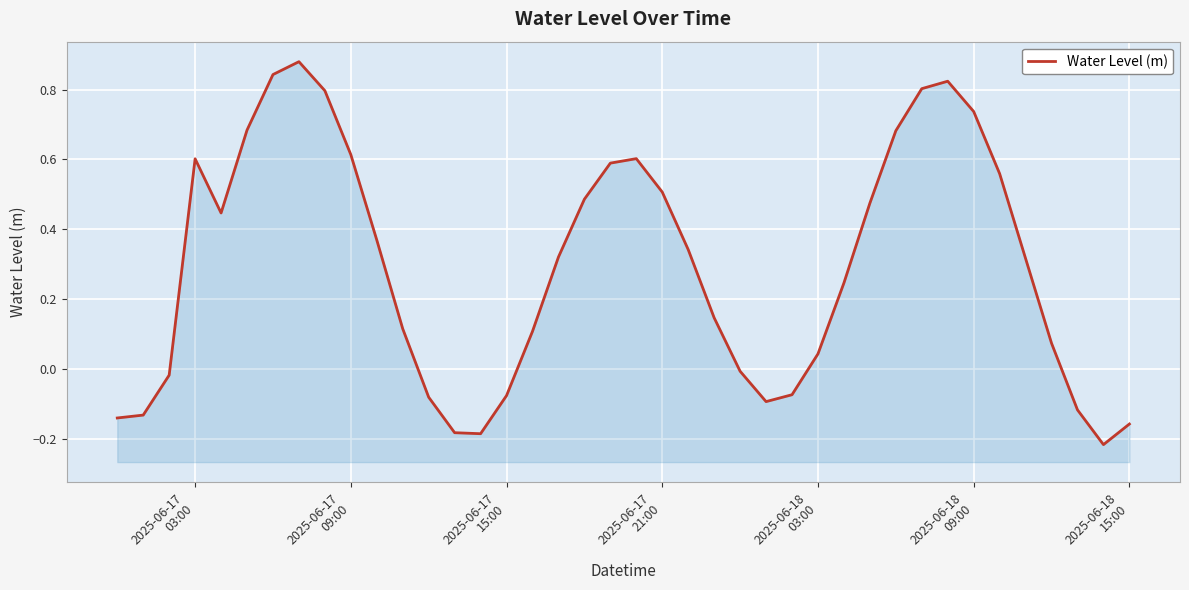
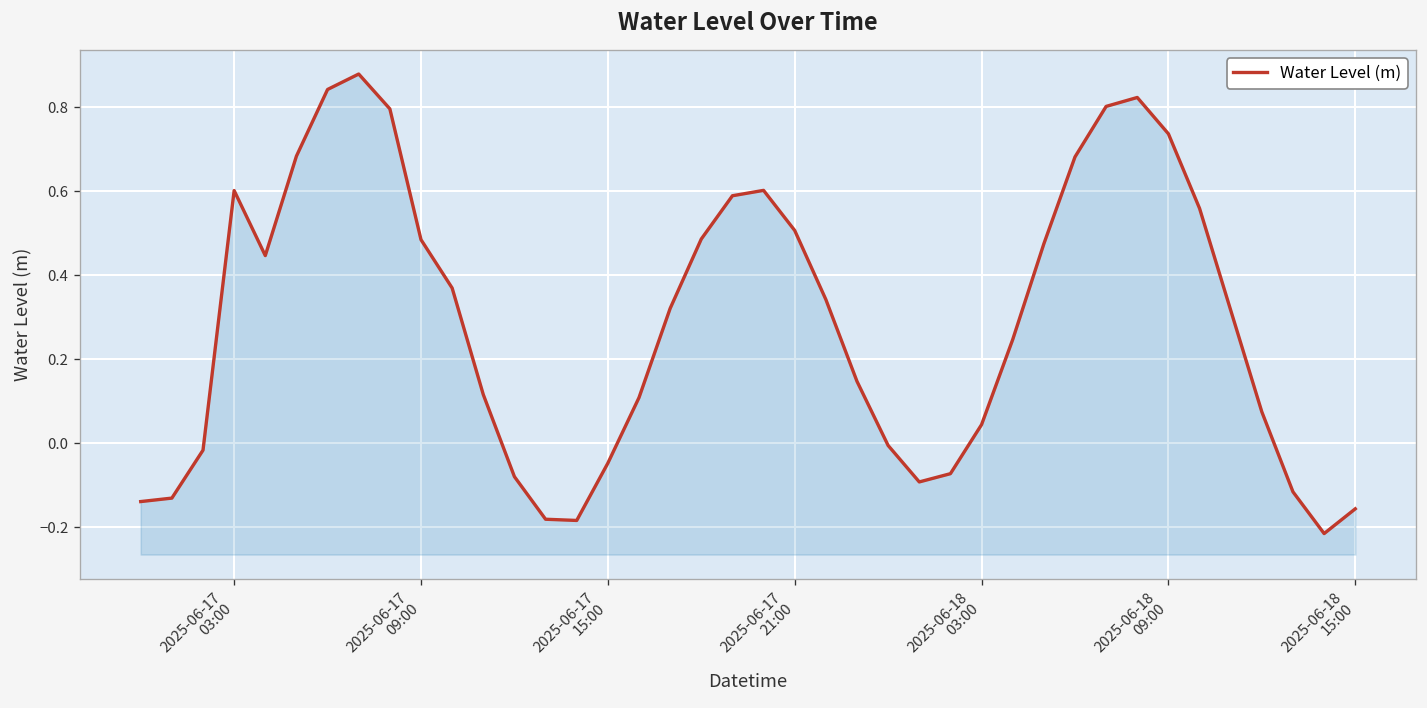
2025-06-17 09:00: 0.61 -> 0.48
2025-06-17 15:00: -0.07 -> -0.05
